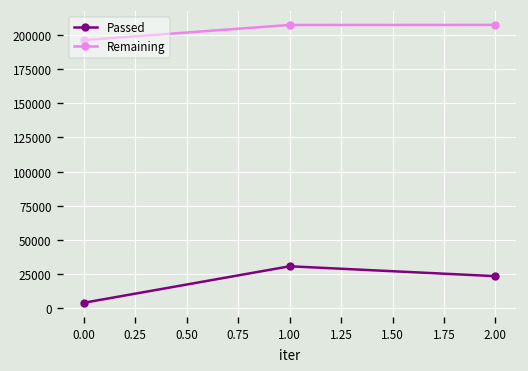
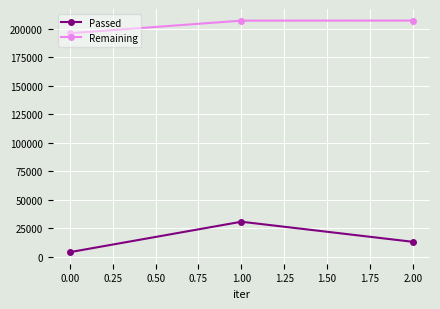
Passed, 2.00: 24000 -> 13000
